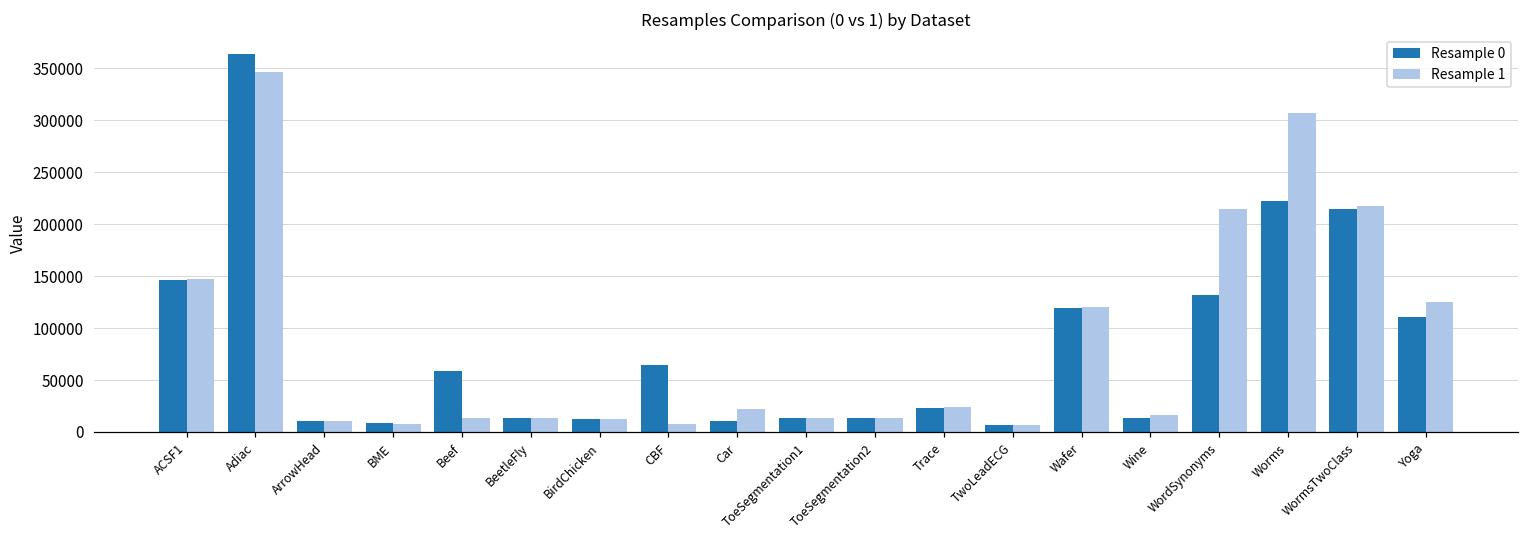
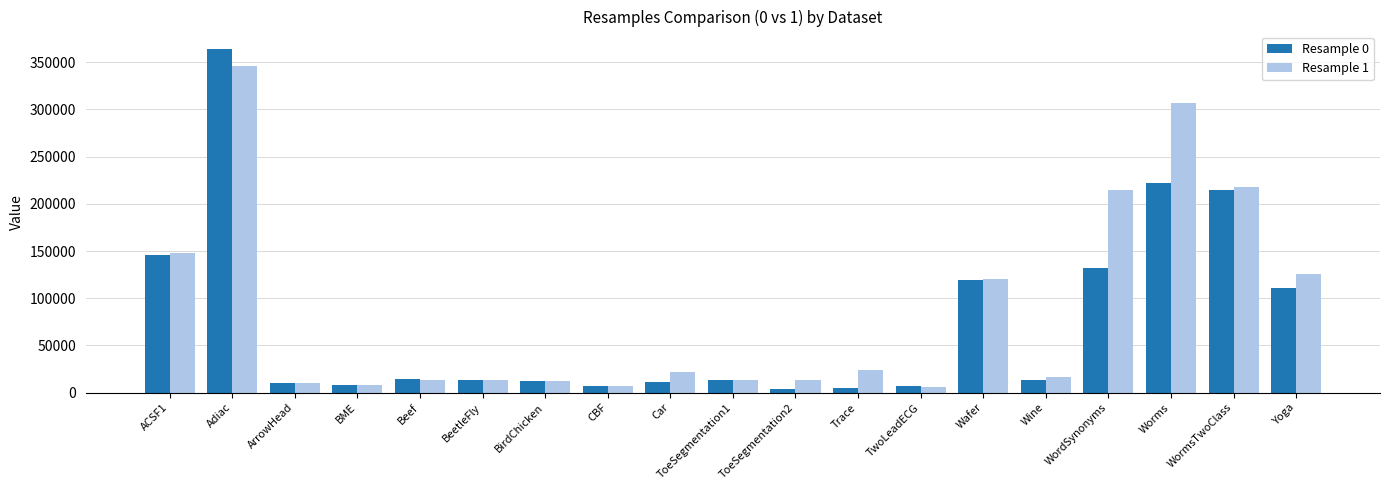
Resample 0, Beef: 60000 -> 10000
Resample 0, CBF: 60000 -> 10000
Resample 0, ToeSegmentation2: 10000 -> 0
Resample 0, Trace: 20000 -> 10000
